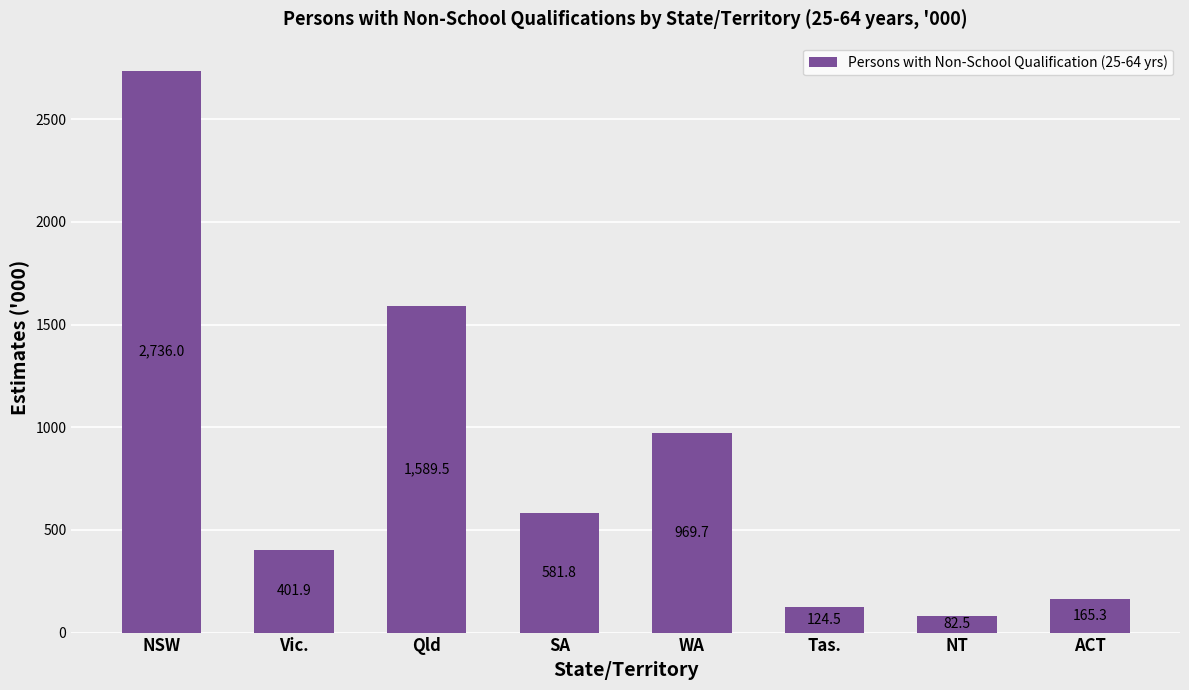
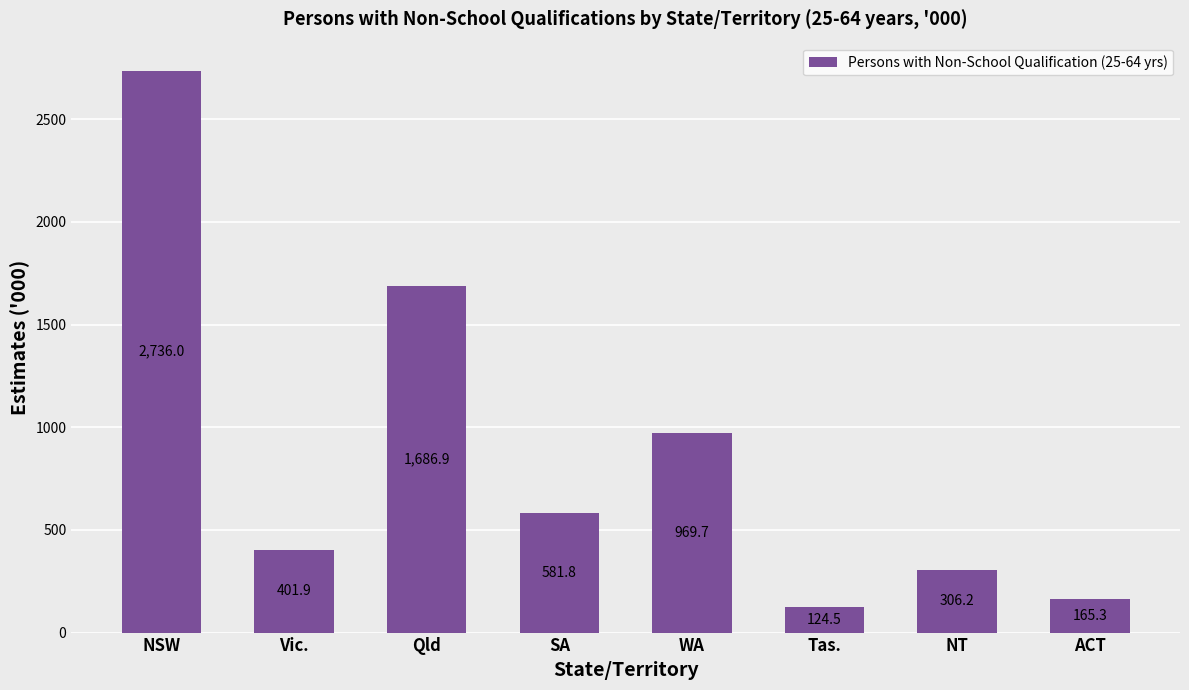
Qld: 1,589.5 -> 1,686.9
NT: 82.5 -> 306.2
